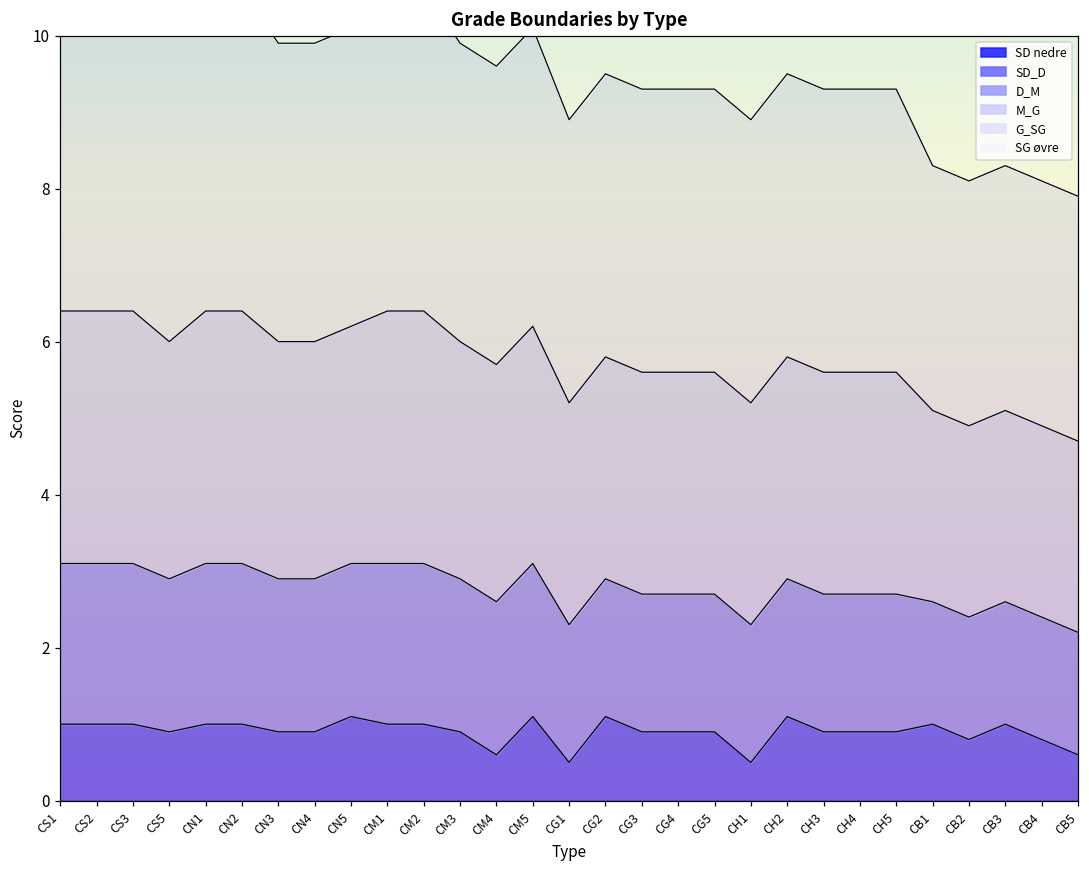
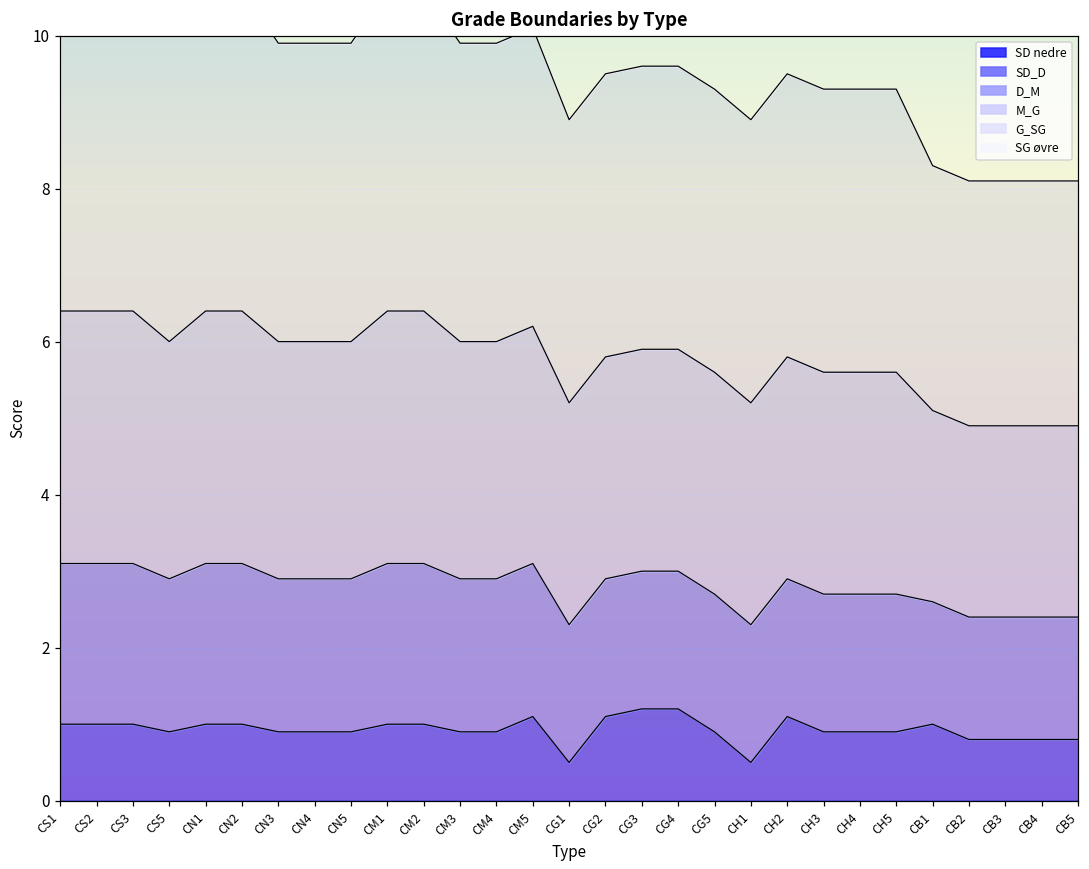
SD_D, CN5: 1.1 -> 0.9
SD_D, CM4: 0.6 -> 0.9
SD_D, CG3: 0.9 -> 1.2
SD_D, CG4: 0.9 -> 1.2
SD_D, CB3: 1.0 -> 0.8
SD_D, CB5: 0.6 -> 0.8
